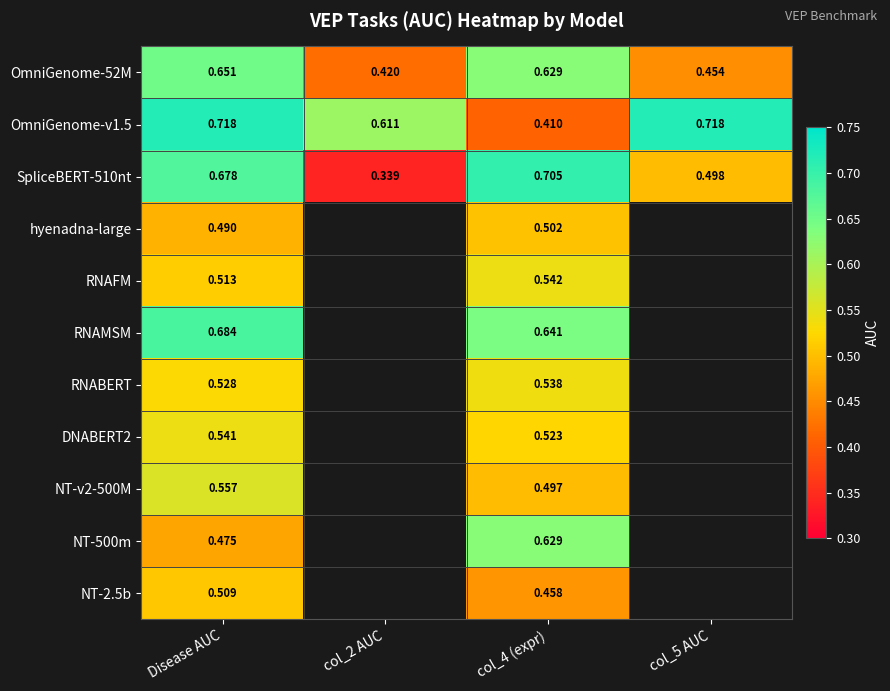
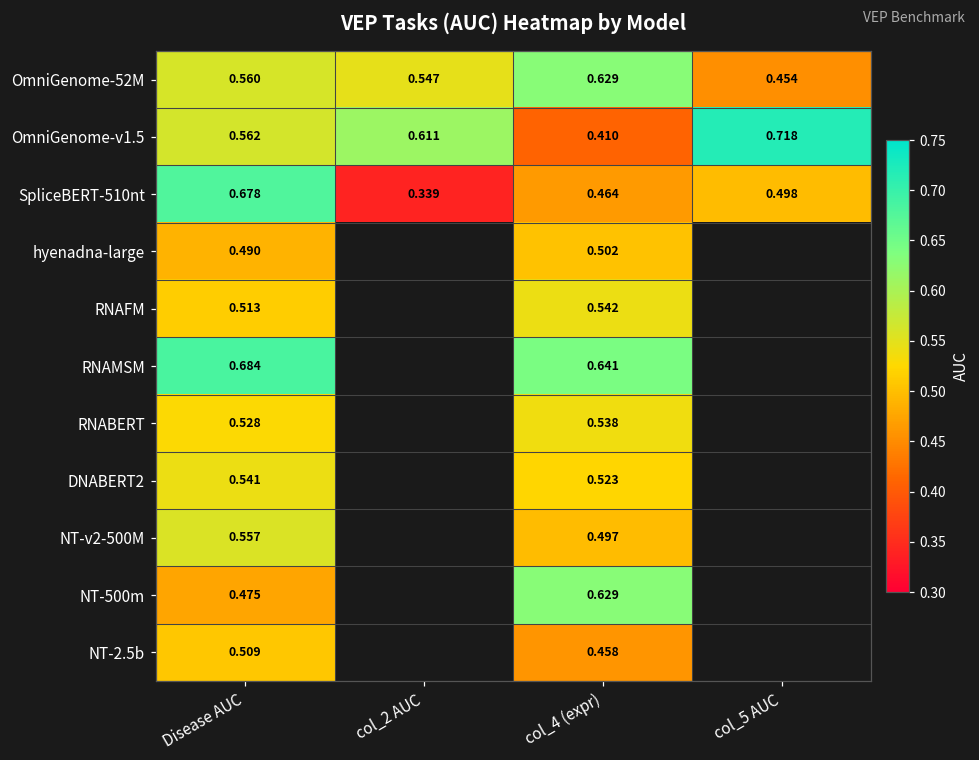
OmniGenome-52M, Disease AUC: 0.651 -> 0.560
OmniGenome-52M, col_2 AUC: 0.420 -> 0.547
OmniGenome-v1.5, Disease AUC: 0.718 -> 0.562
SpliceBERT-510nt, col_4 (expr): 0.705 -> 0.464
